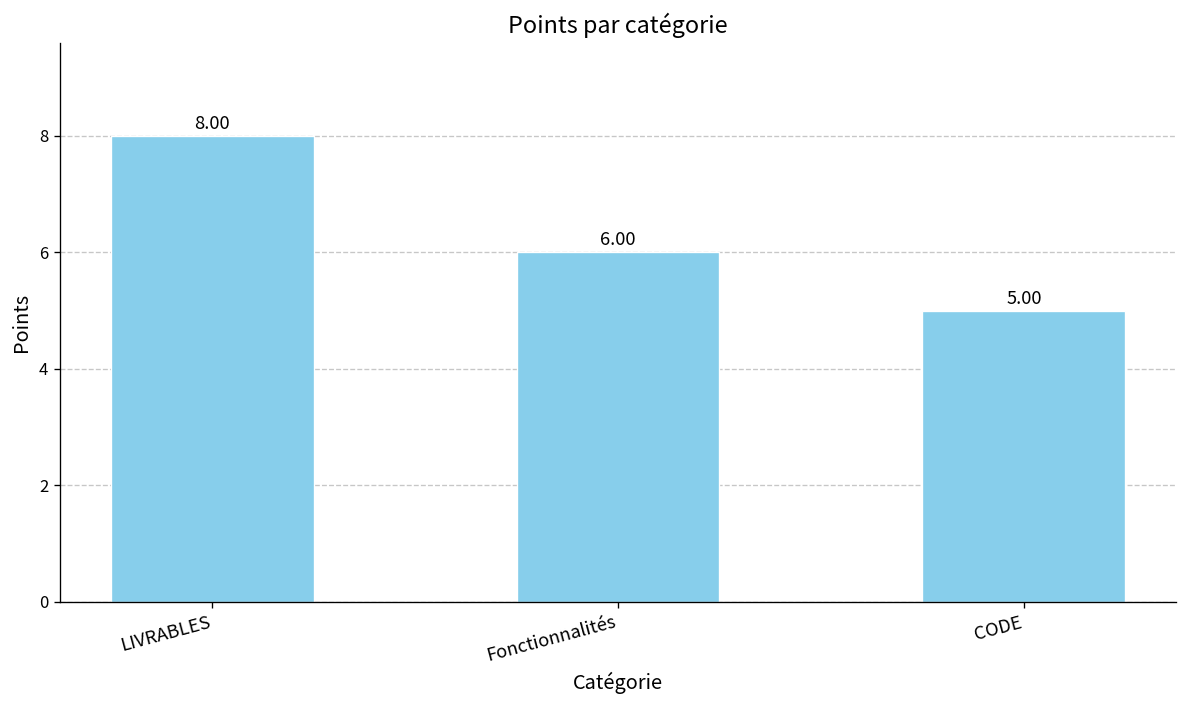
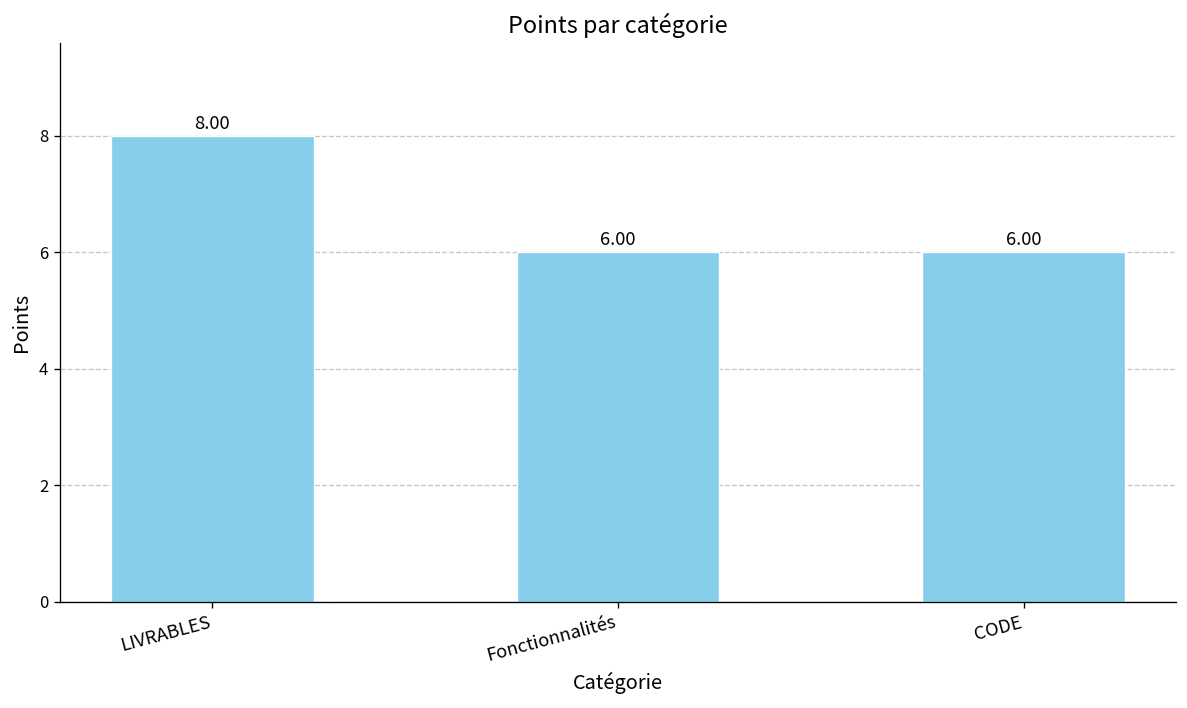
CODE: 5.00 -> 6.00
